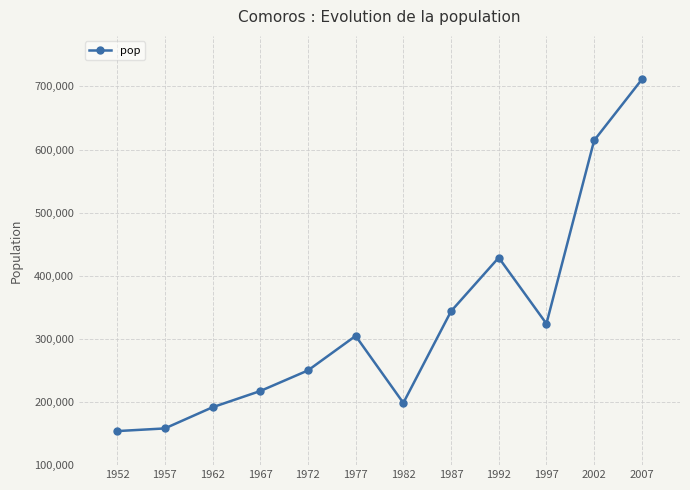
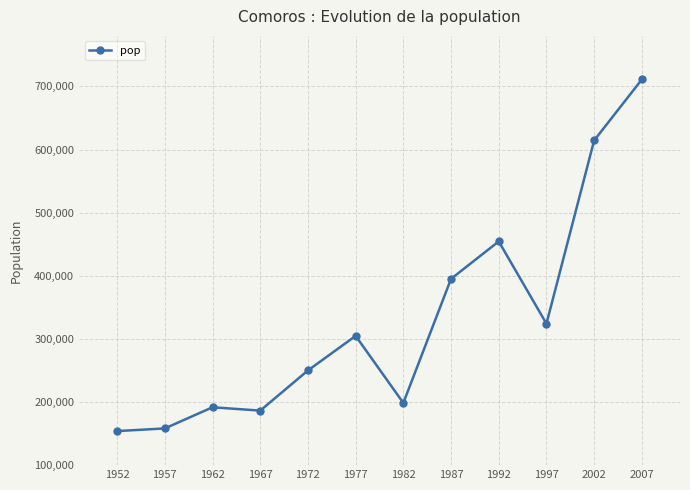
1967: 220,000 -> 190,000
1987: 340,000 -> 400,000
1992: 430,000 -> 450,000
